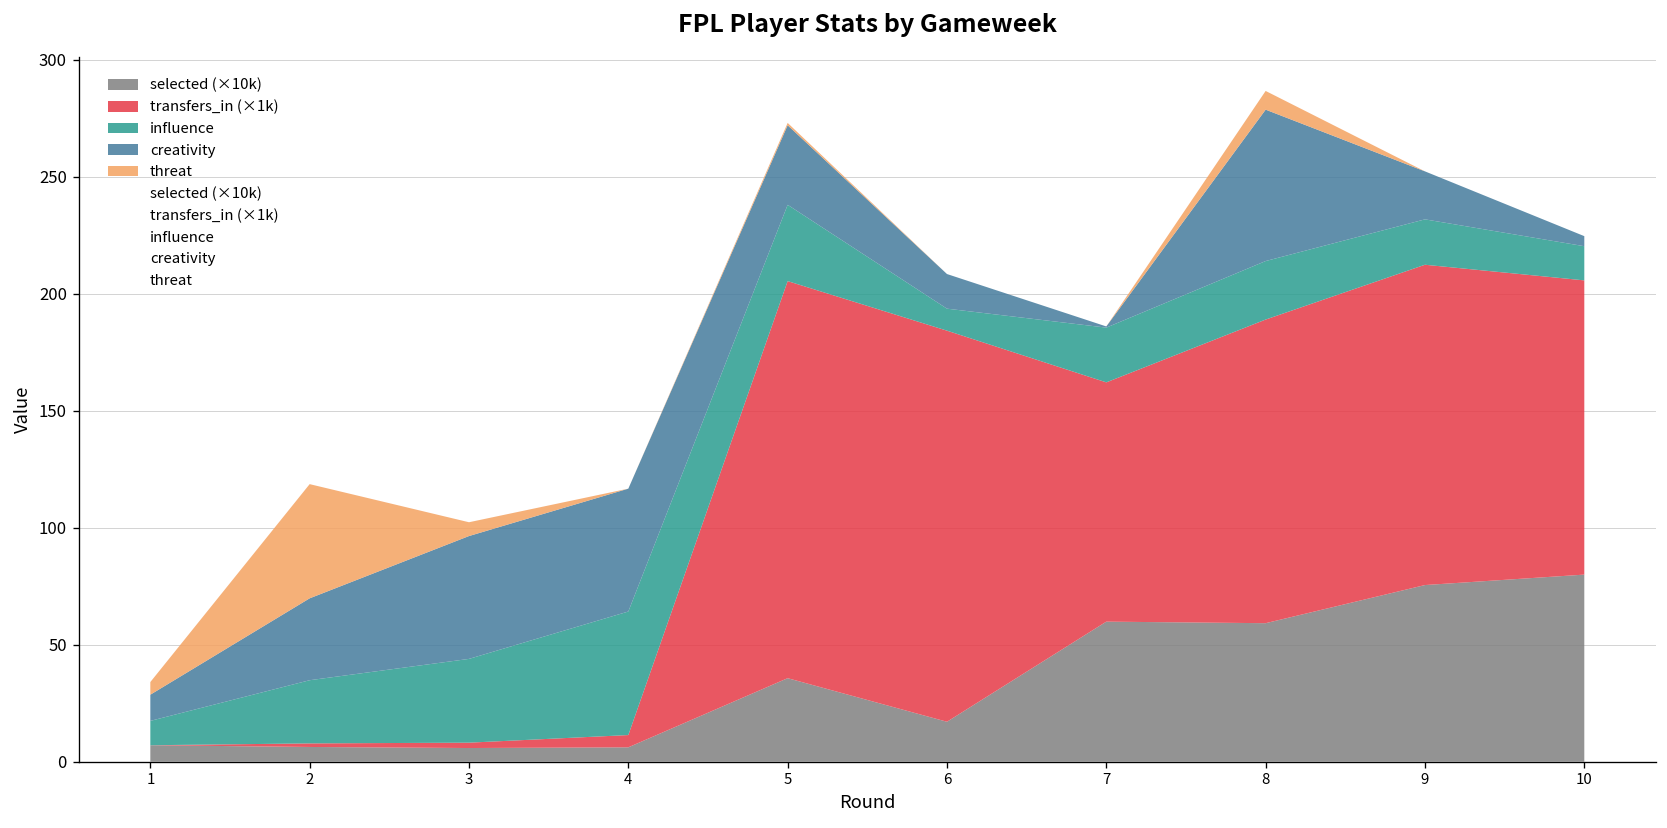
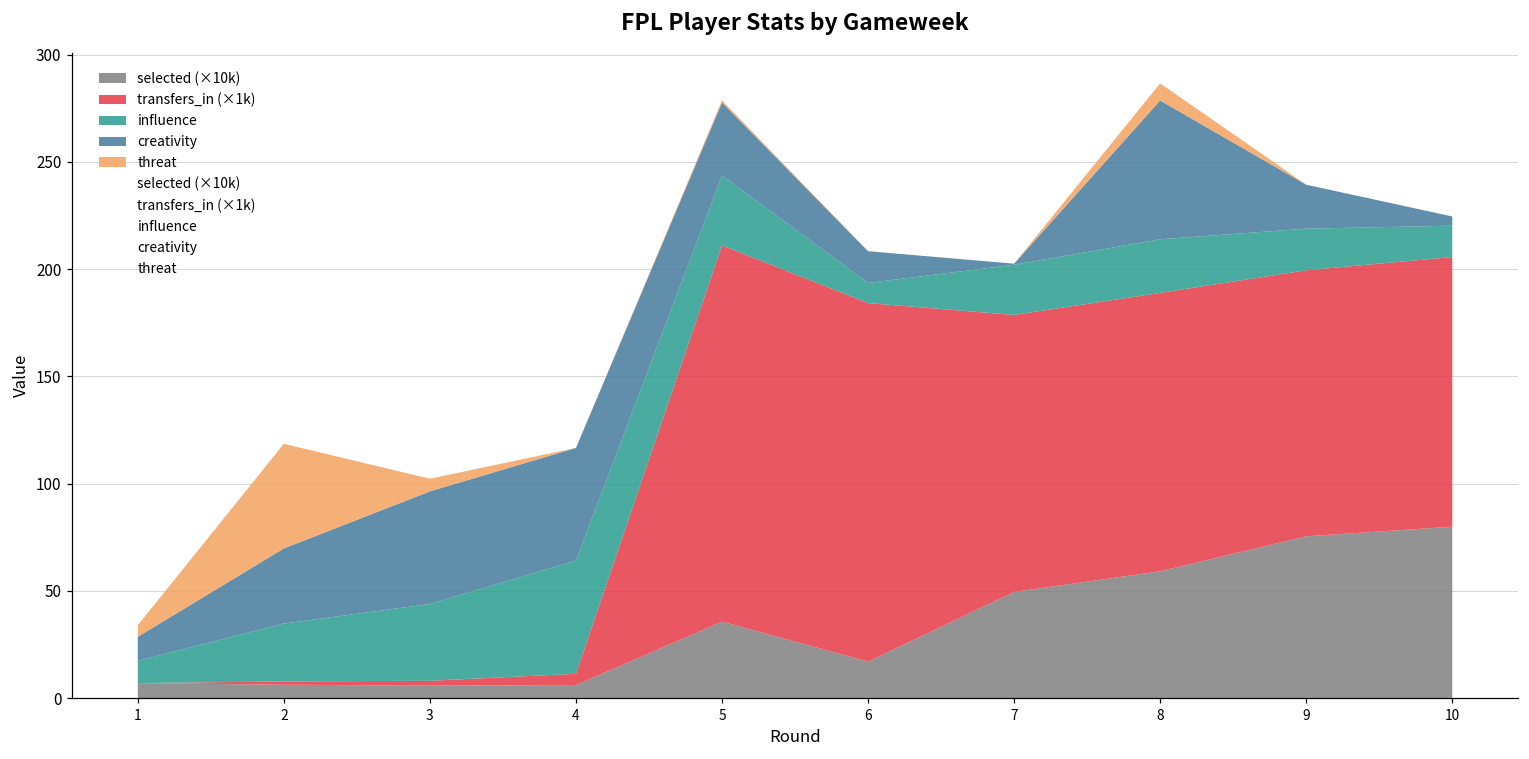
transfers_in (×1k), 5: 170 -> 175
selected (×10k), 7: 60 -> 50
transfers_in (×1k), 7: 102 -> 129
transfers_in (×1k), 9: 137 -> 124
